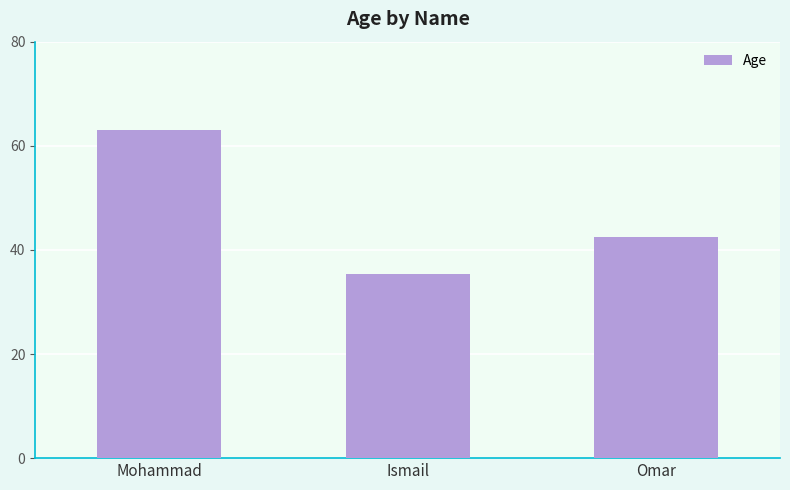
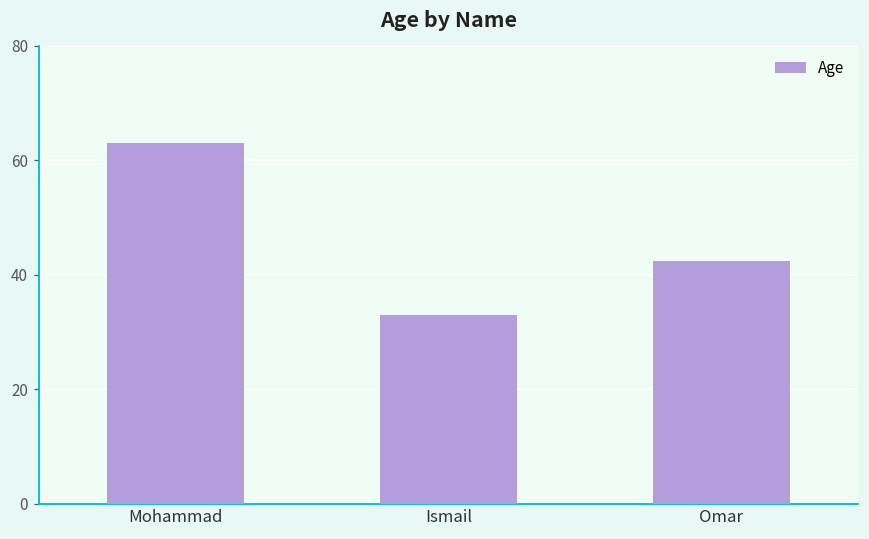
Ismail: 35 -> 33
